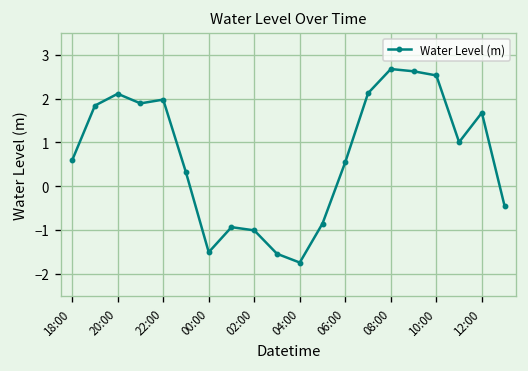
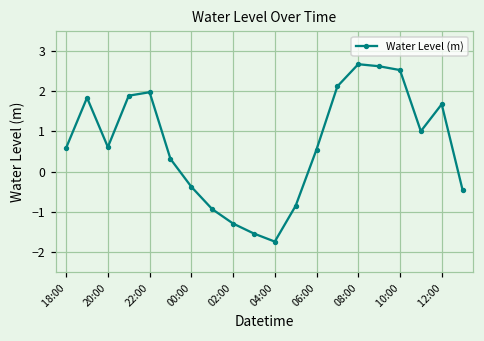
20:00: 2.1 -> 0.6
00:00: -1.5 -> -0.4
02:00: -1.0 -> -1.3
